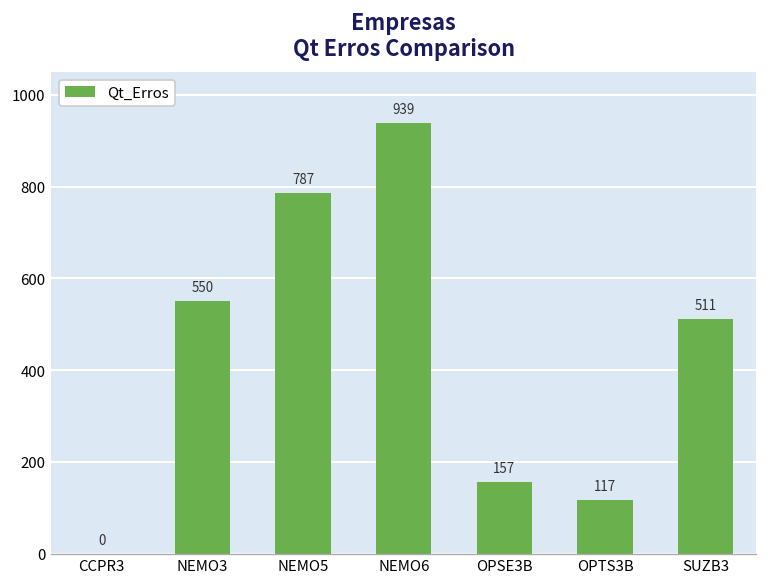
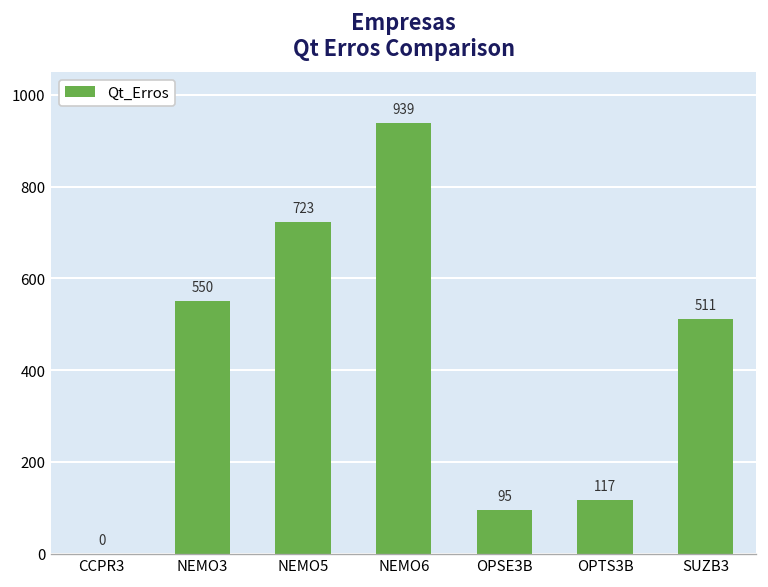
NEMO5: 787 -> 723
OPSE3B: 157 -> 95
